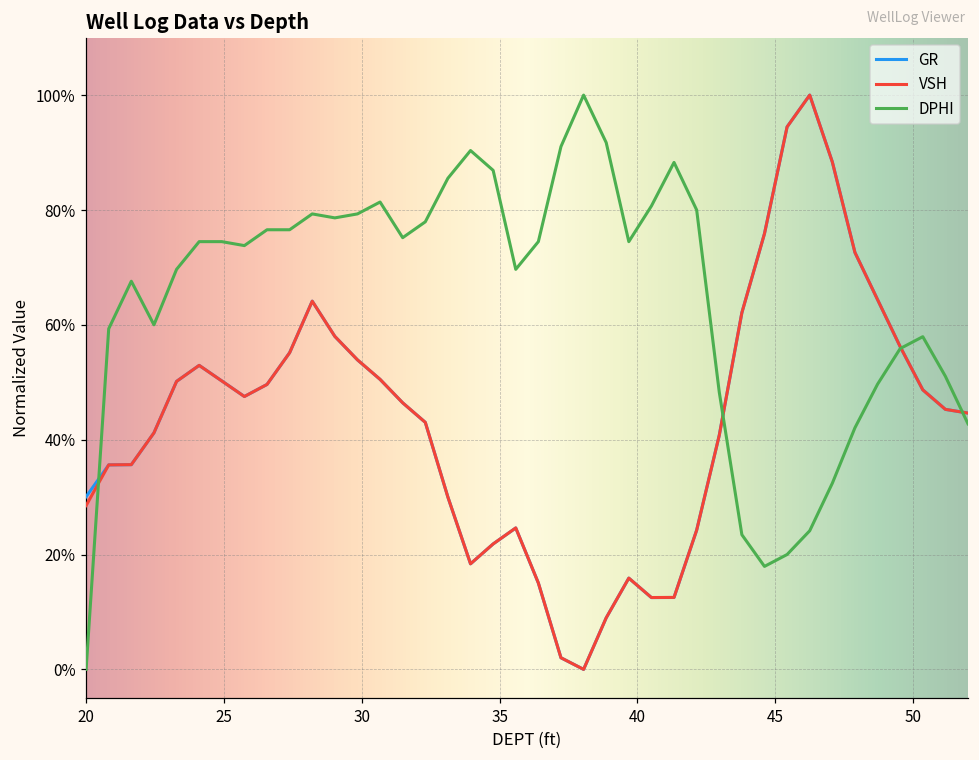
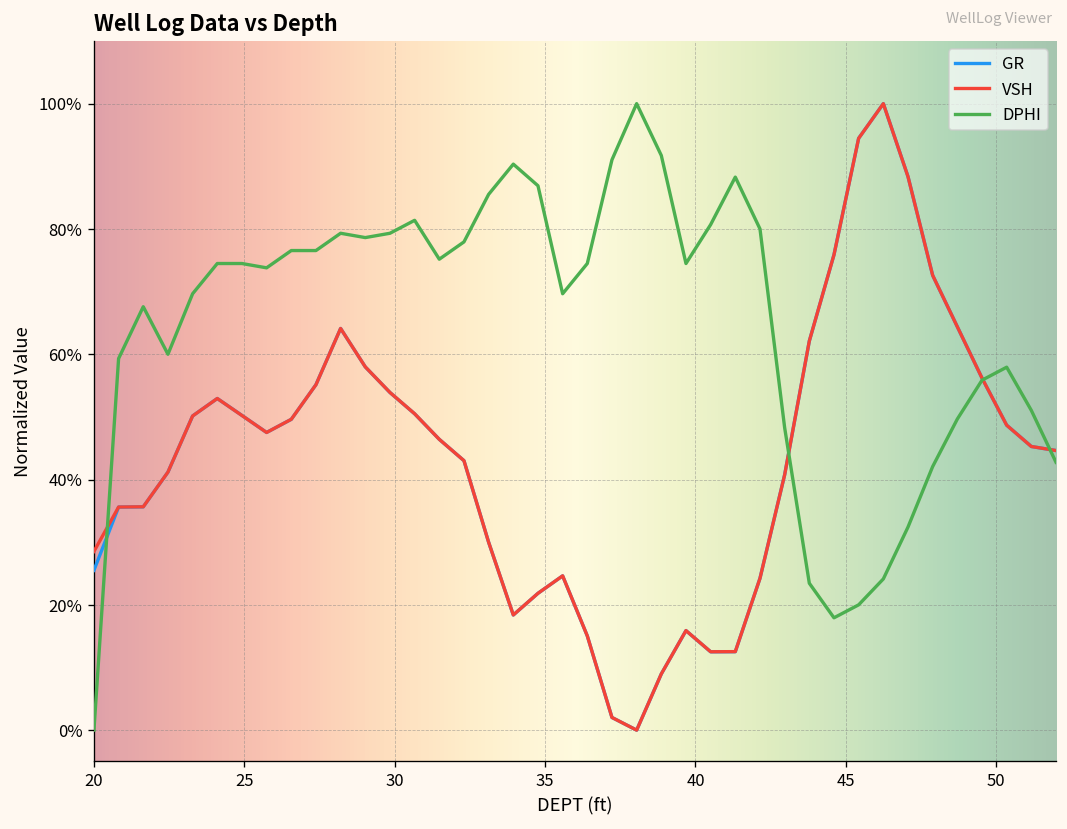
GR, 20: 30% -> 26%
